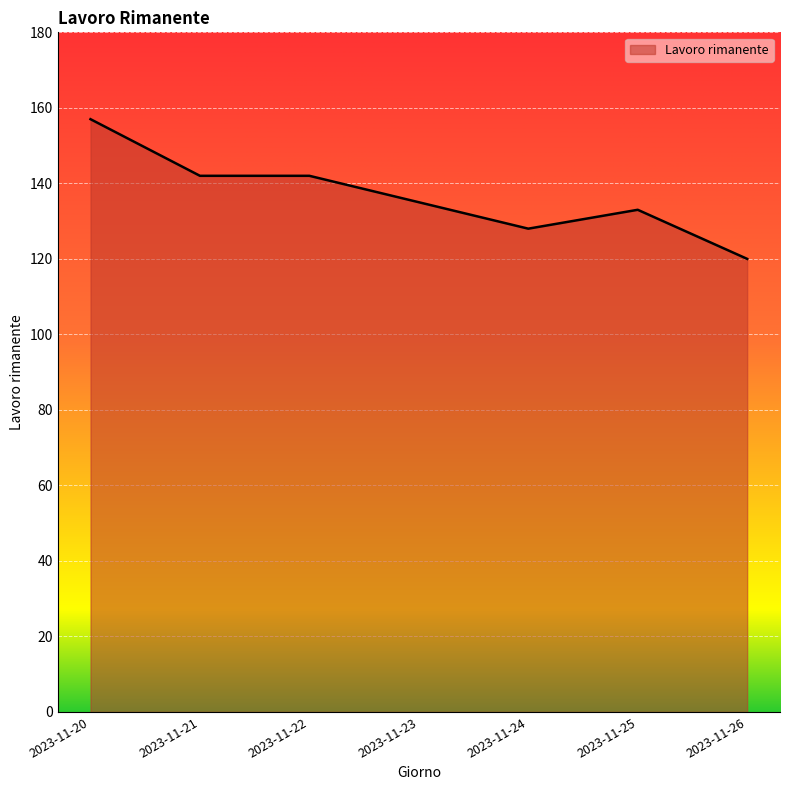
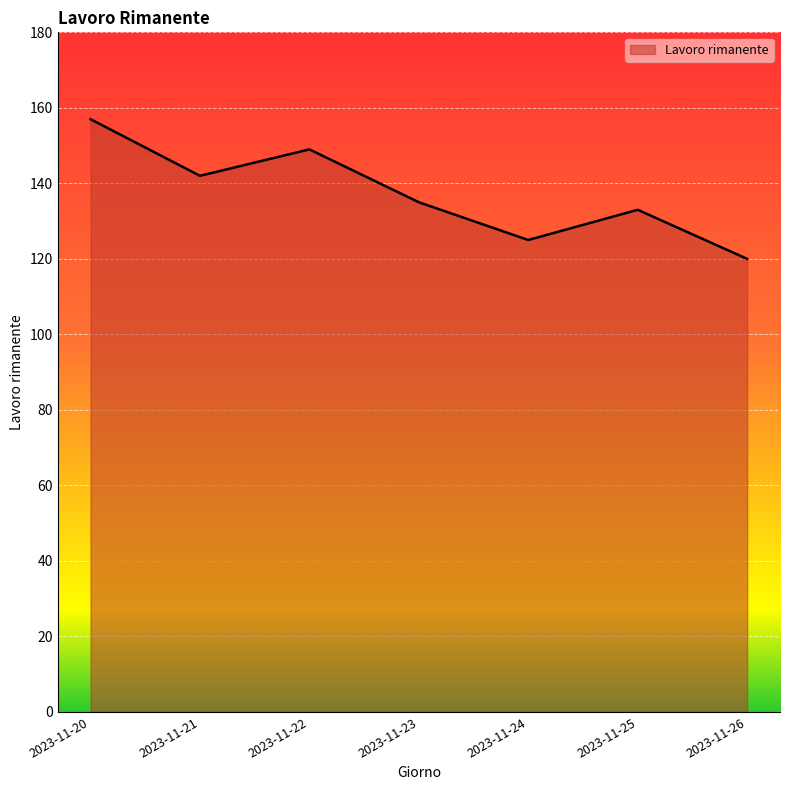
2023-11-22: 142 -> 149
2023-11-24: 128 -> 125
